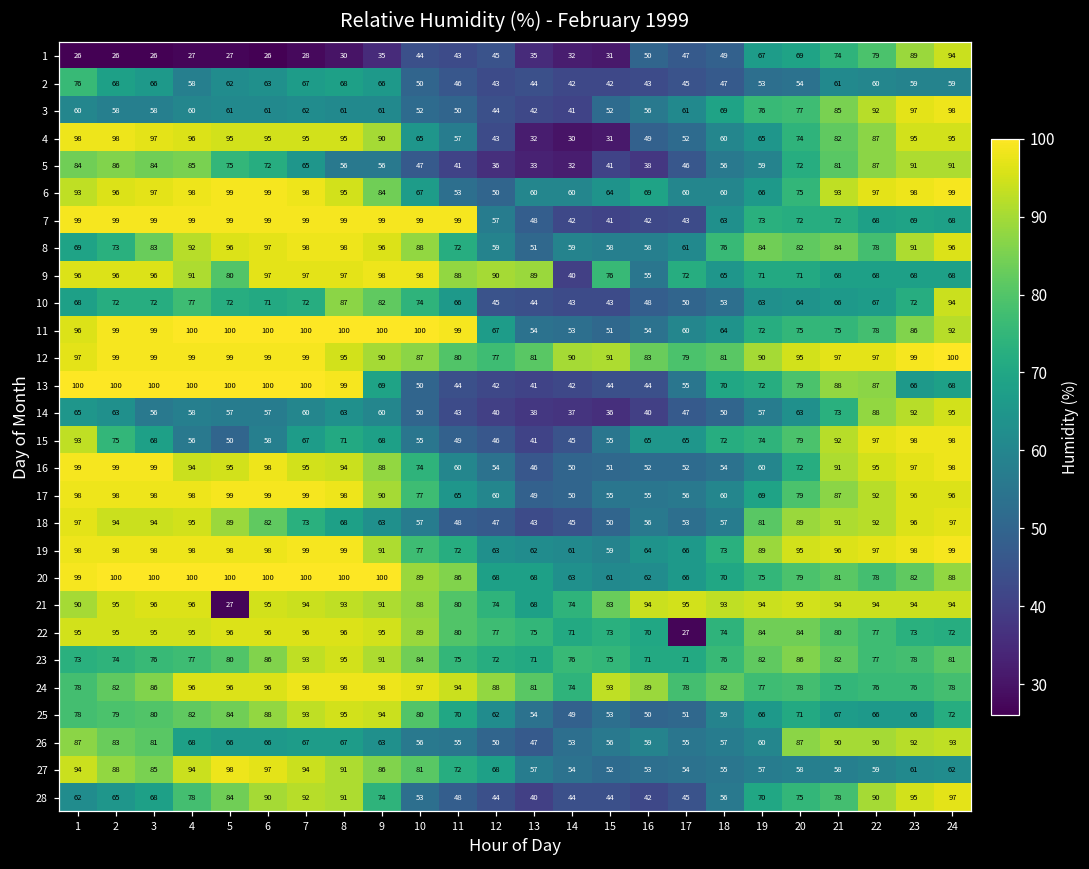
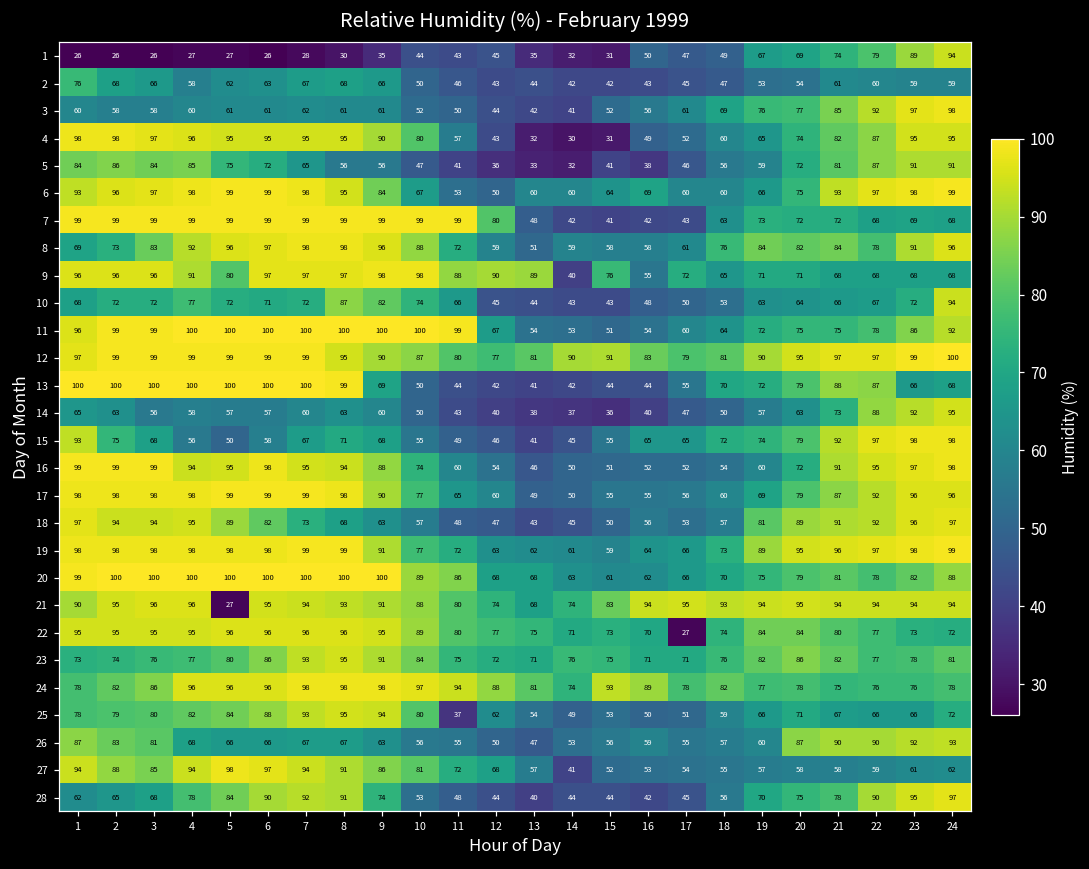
4, 10: 65 -> 80
7, 12: 57 -> 80
25, 11: 70 -> 37
27, 14: 54 -> 41
